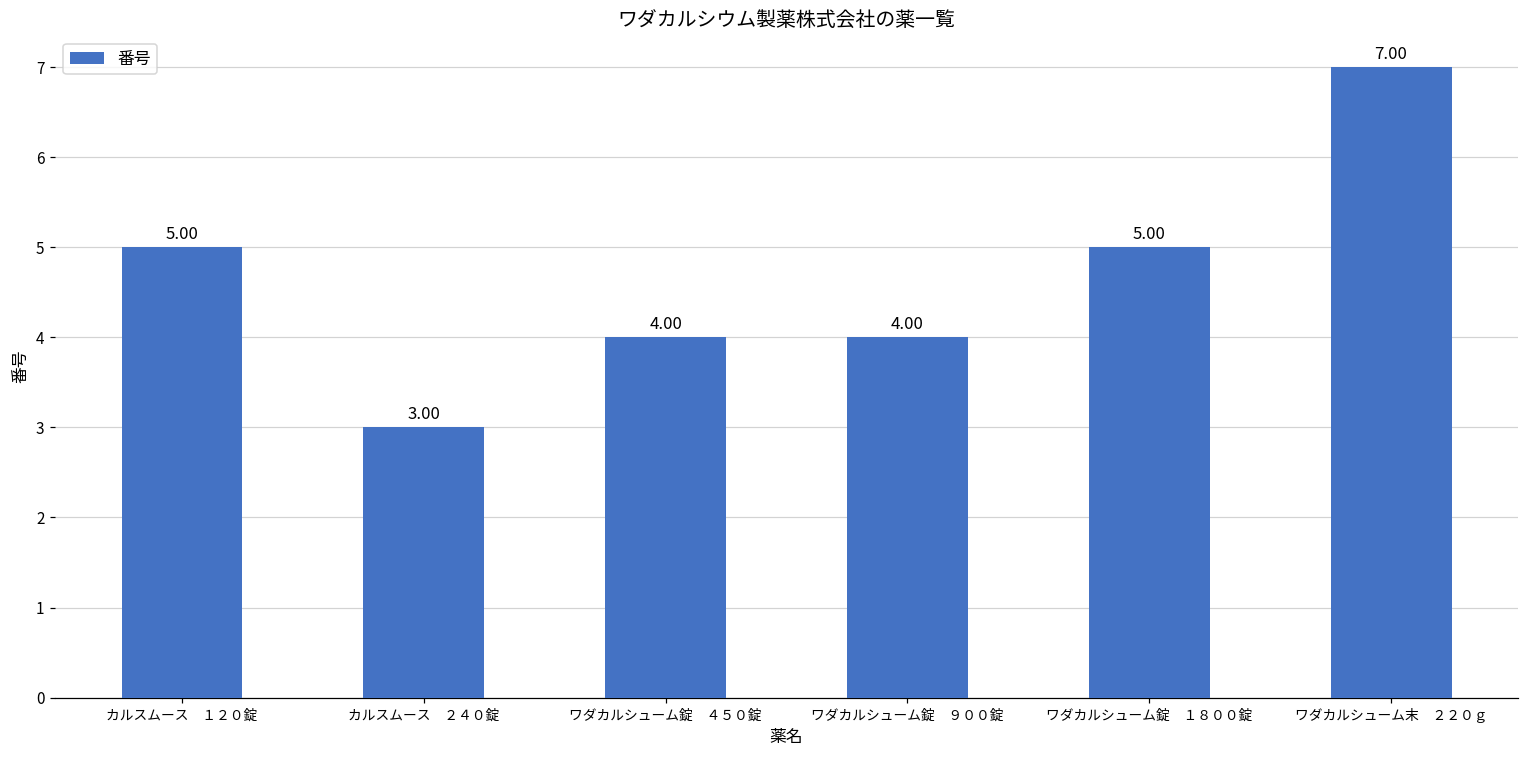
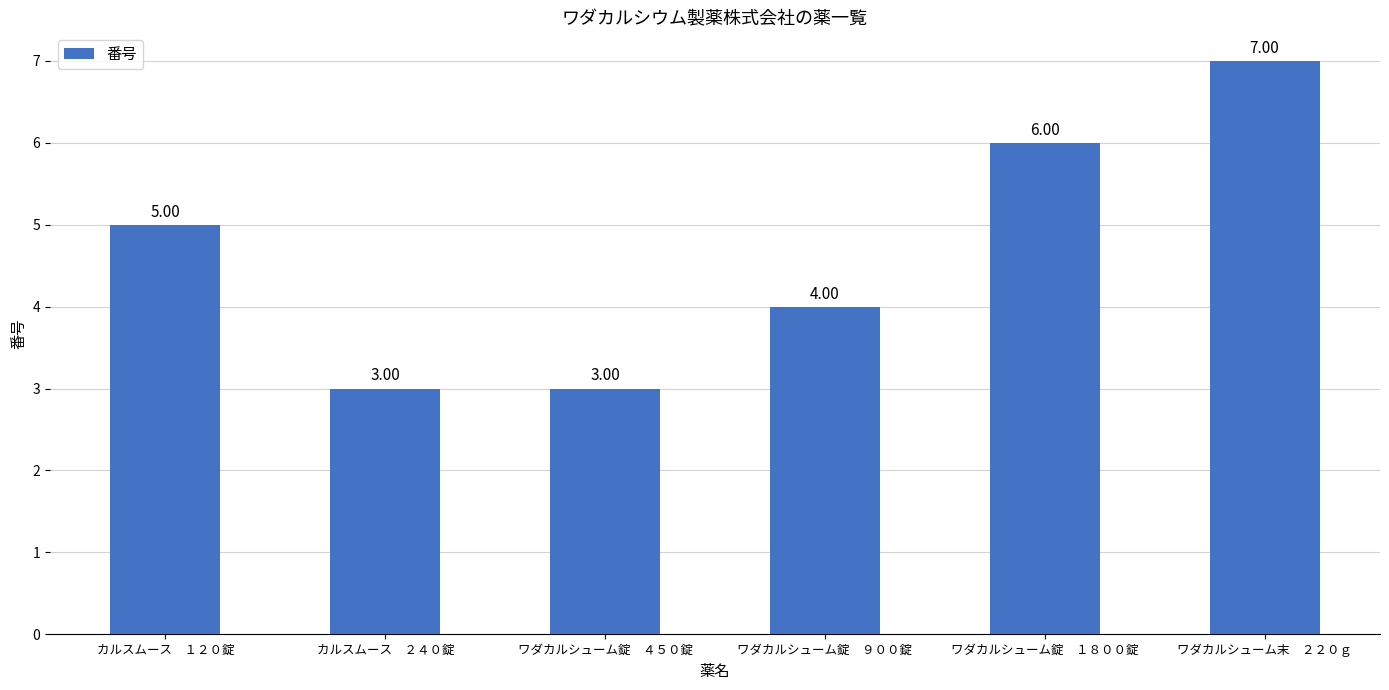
ワダカルシューム錠 ４５０錠: 4.00 -> 3.00
ワダカルシューム錠 １８００錠: 5.00 -> 6.00
